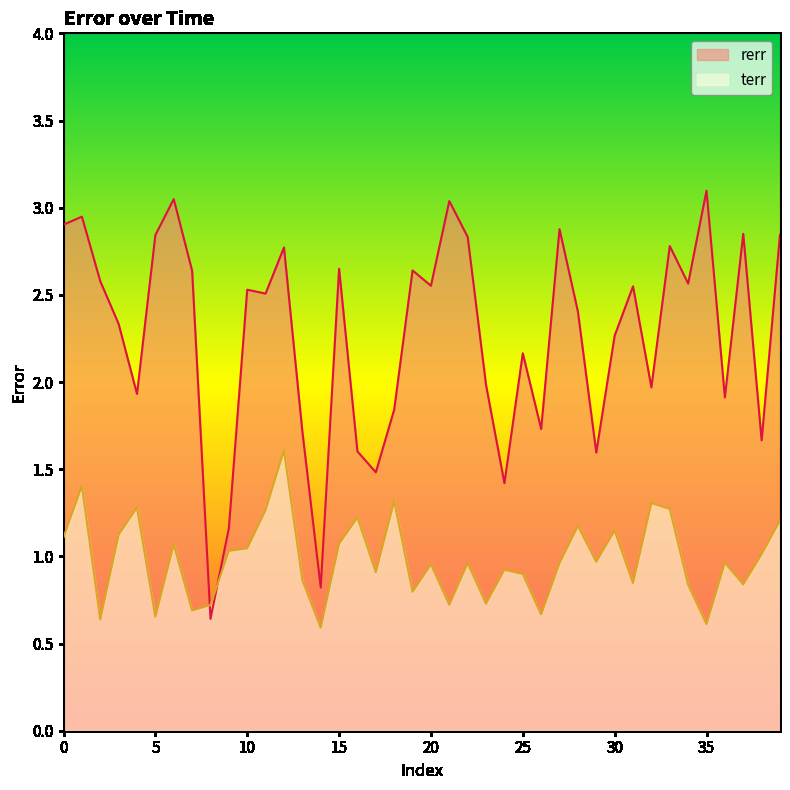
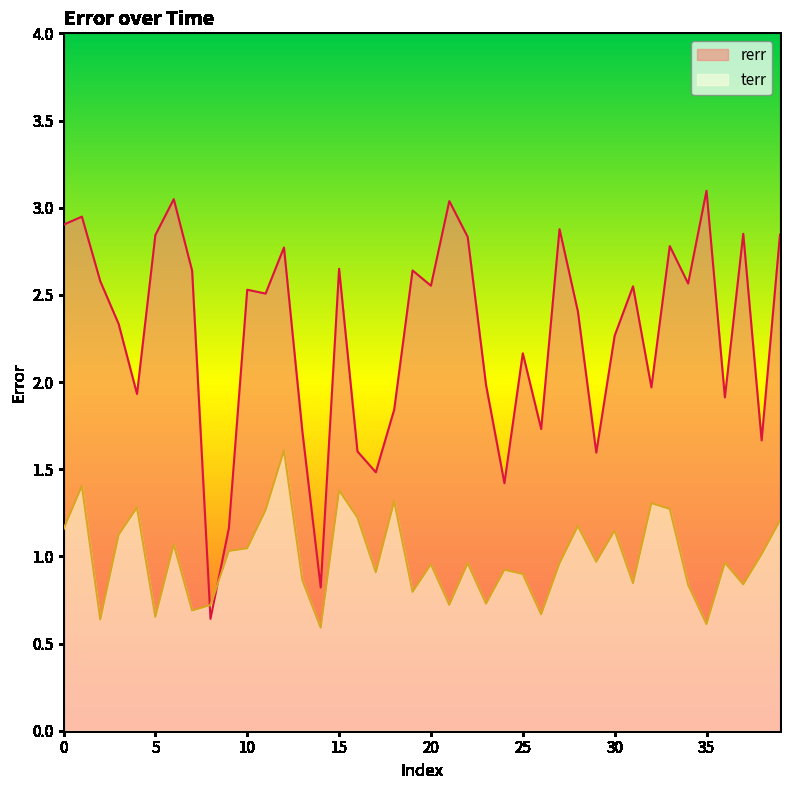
terr, 0: 1.11 -> 1.16
terr, 15: 1.07 -> 1.38
